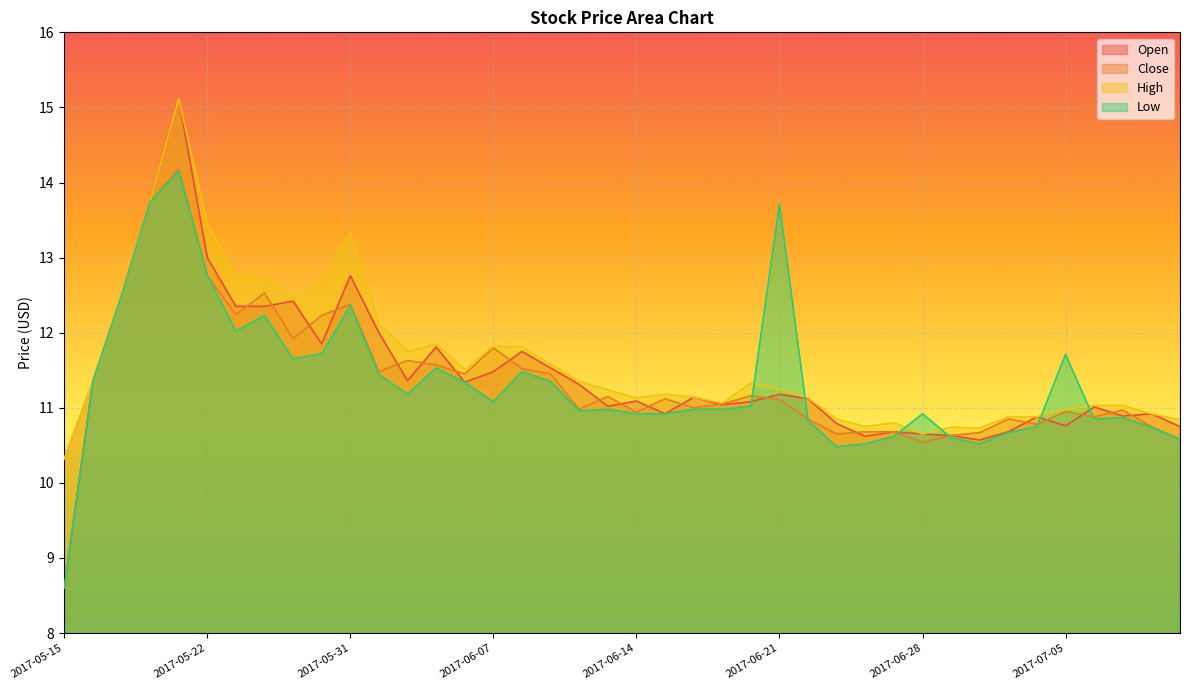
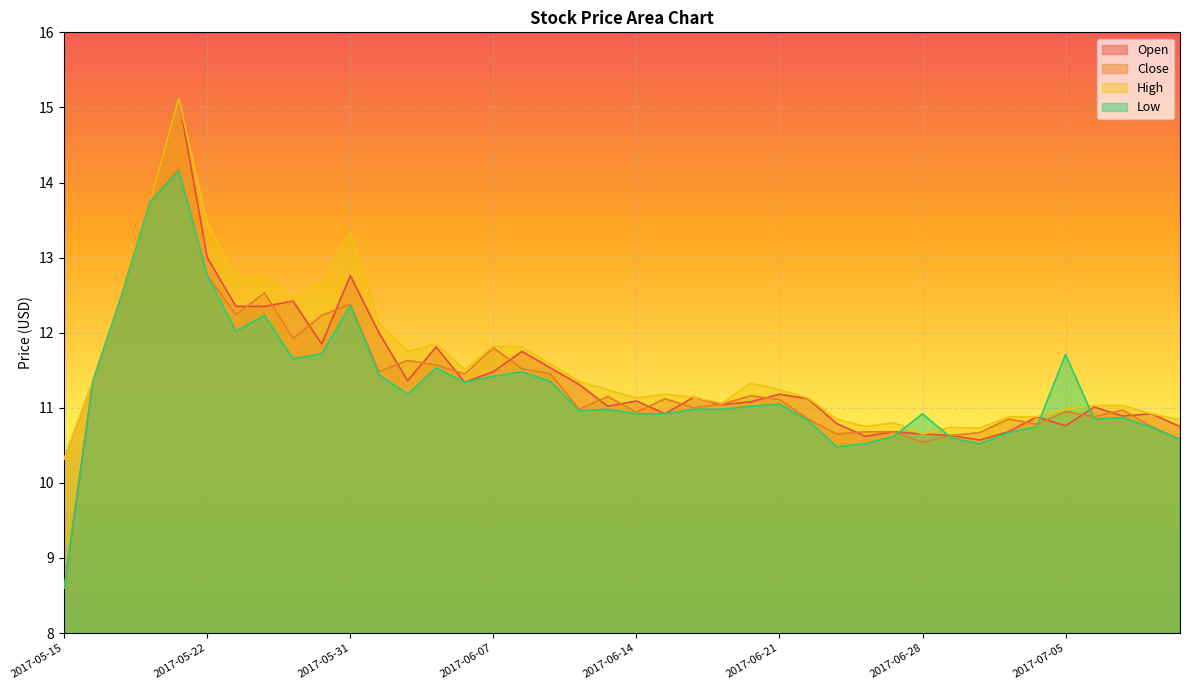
Low, 2017-06-07: 11.1 -> 11.4
Low, 2017-06-21: 13.7 -> 11.1
